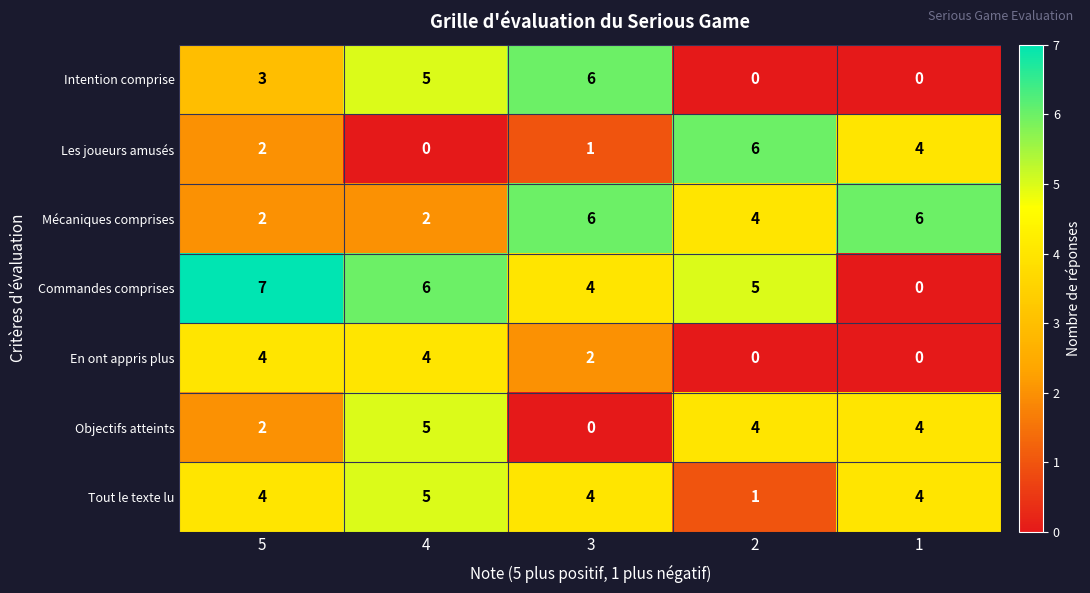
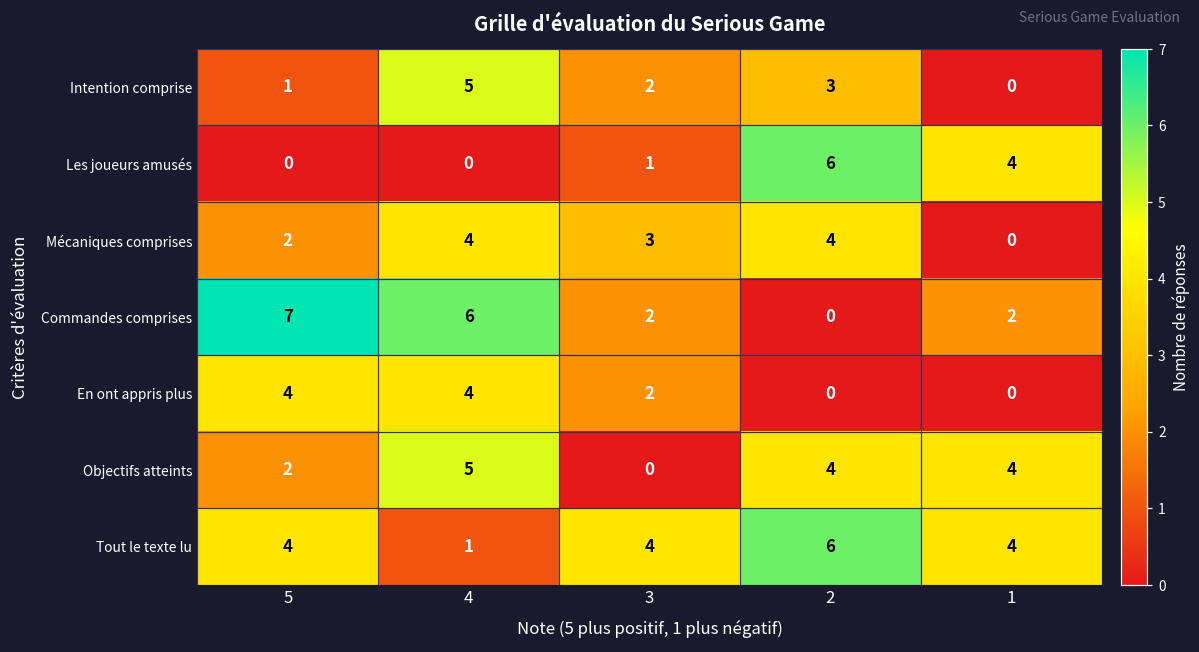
Intention comprise, 5: 3 -> 1
Intention comprise, 3: 6 -> 2
Intention comprise, 2: 0 -> 3
Les joueurs amusés, 5: 2 -> 0
Mécaniques comprises, 4: 2 -> 4
Mécaniques comprises, 3: 6 -> 3
Mécaniques comprises, 1: 6 -> 0
Commandes comprises, 3: 4 -> 2
Commandes comprises, 2: 5 -> 0
Commandes comprises, 1: 0 -> 2
Tout le texte lu, 4: 5 -> 1
Tout le texte lu, 2: 1 -> 6
